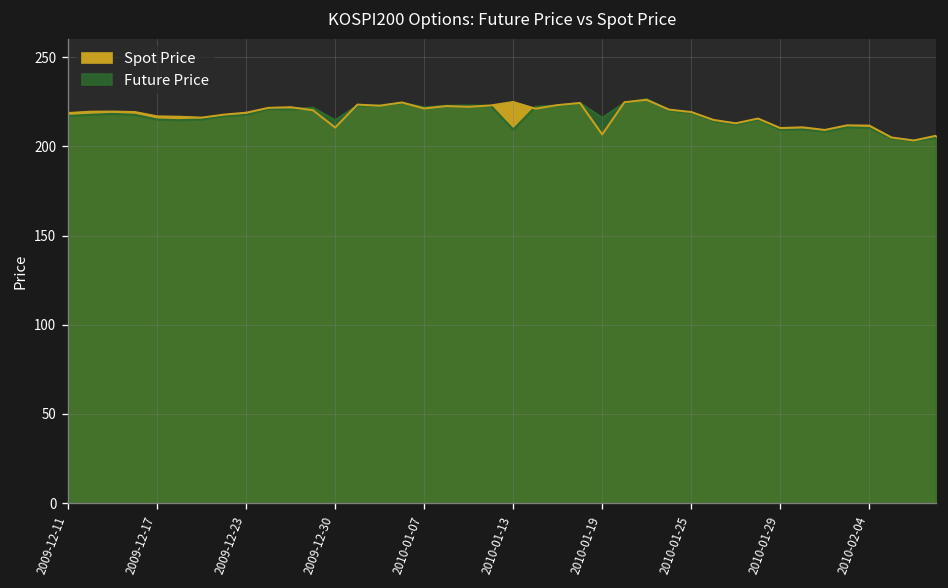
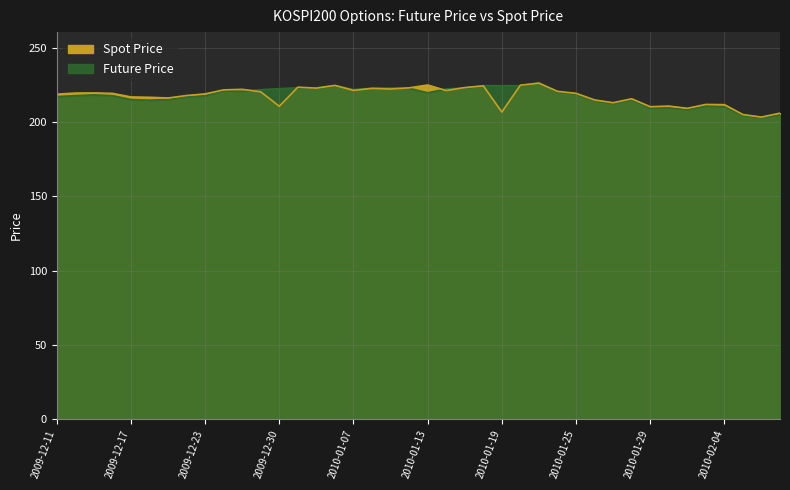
Future Price, 2009-12-30: 215 -> 223
Future Price, 2010-01-13: 210 -> 220
Future Price, 2010-01-19: 216 -> 224
